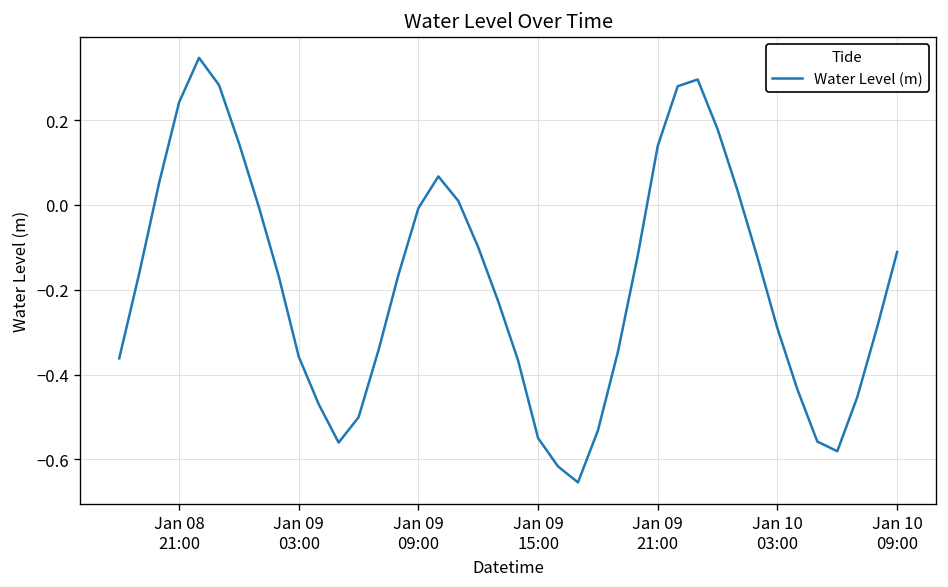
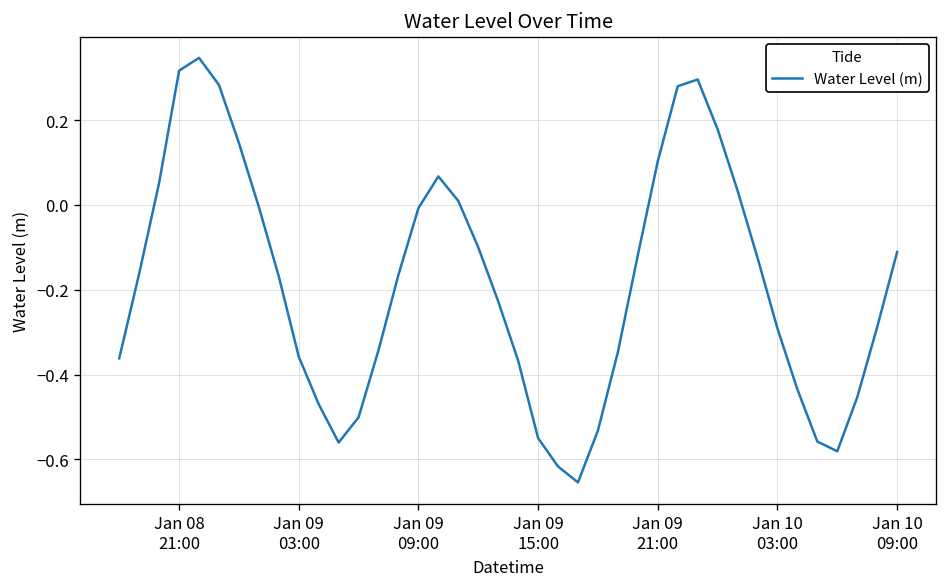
Jan 08 21:00: 0.24 -> 0.32
Jan 09 21:00: 0.14 -> 0.10
